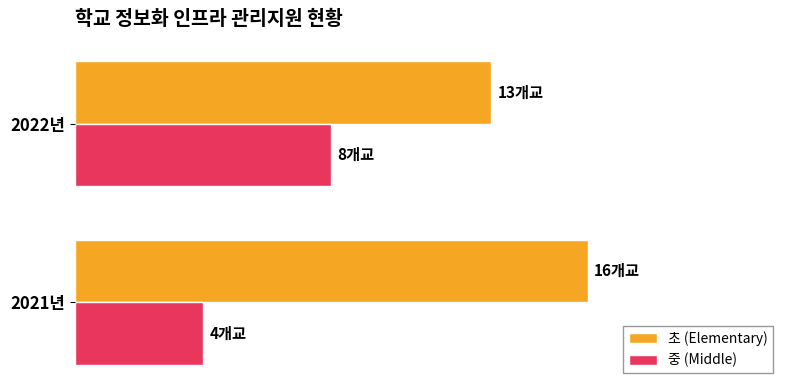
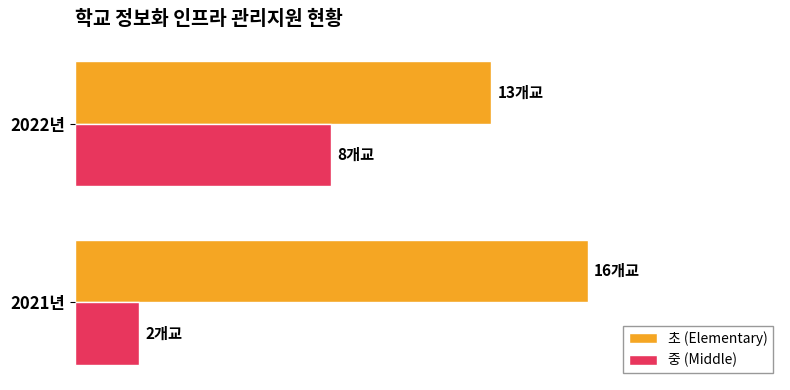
중 (Middle), 2021년: 4 -> 2
